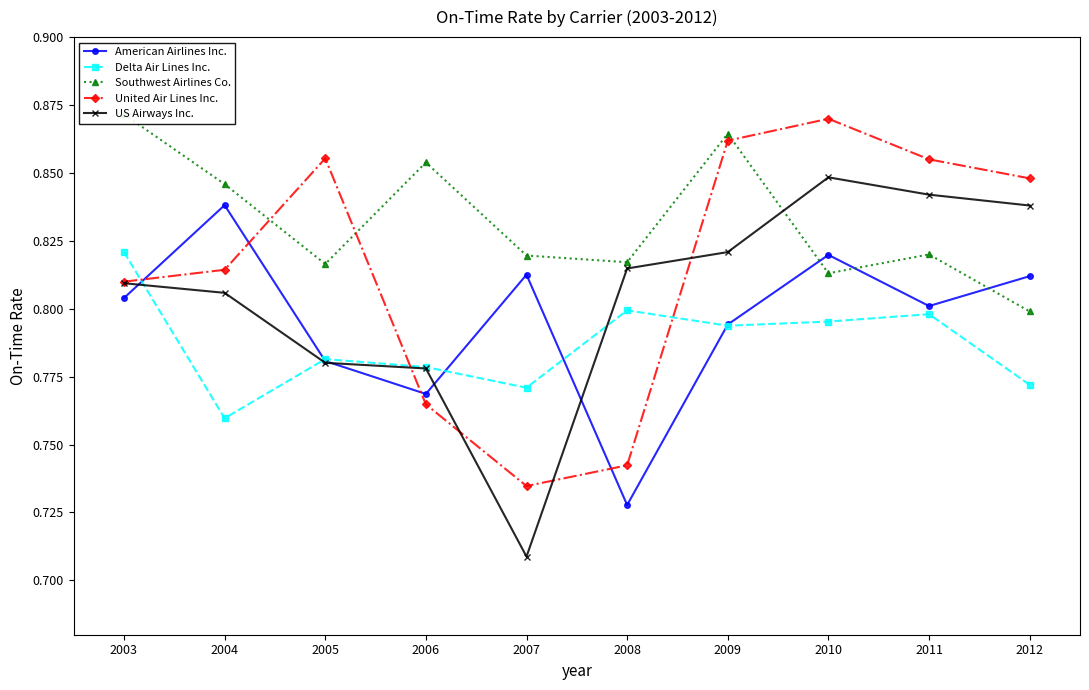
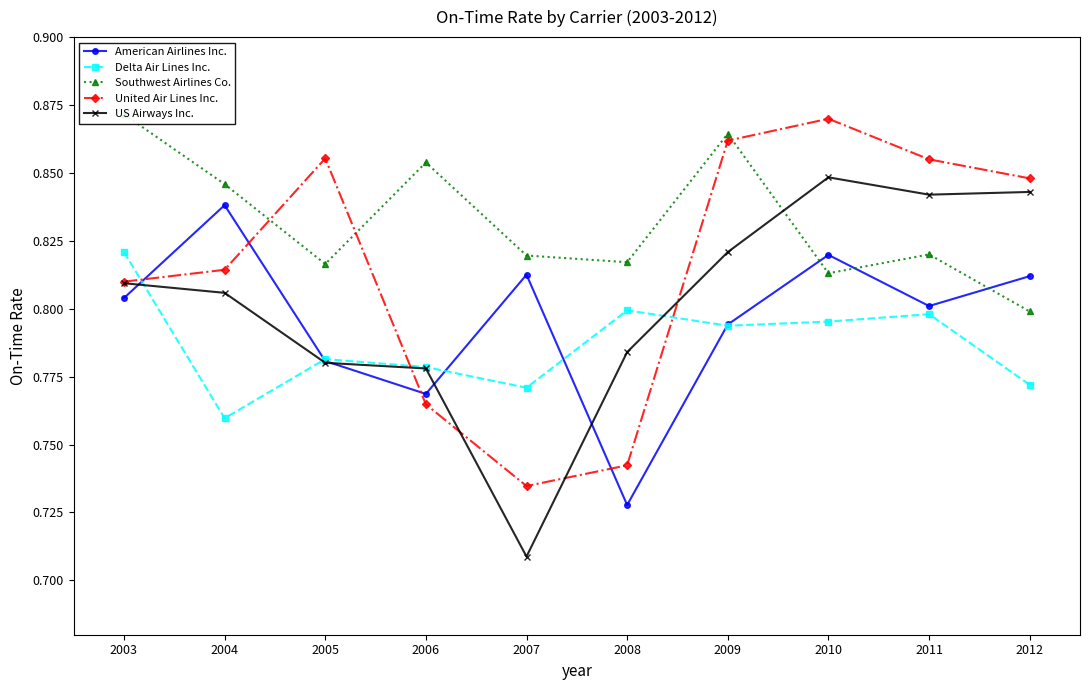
US Airways Inc., 2008: 0.815 -> 0.784
US Airways Inc., 2012: 0.838 -> 0.843
